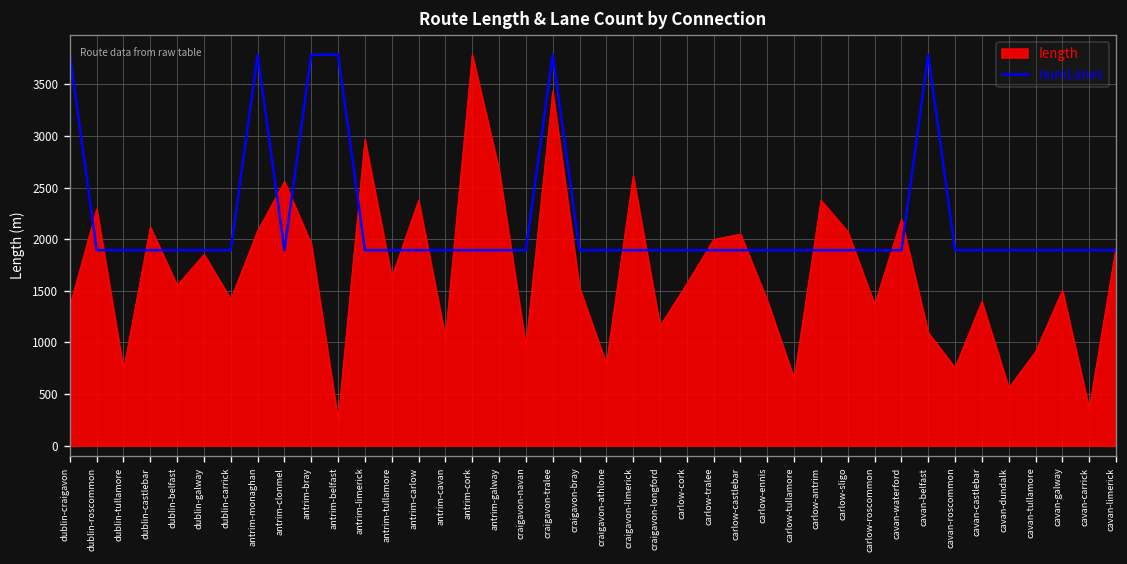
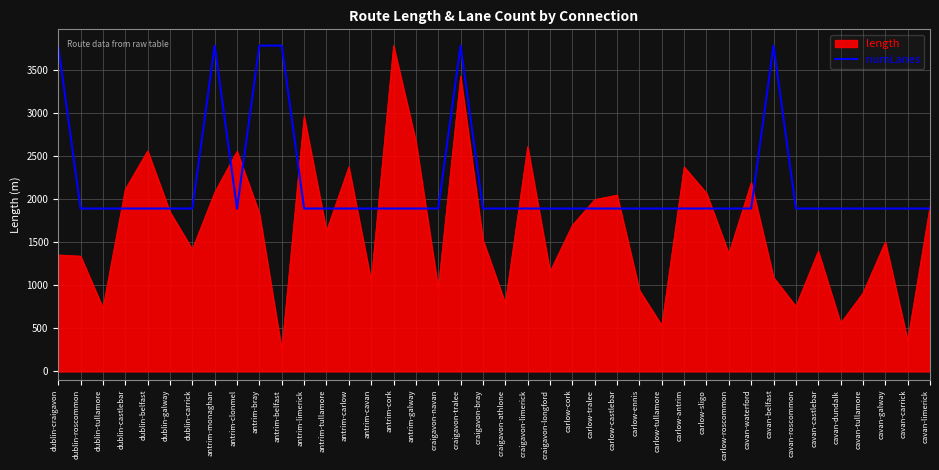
length, dublin-roscommon: 2300 -> 1300
length, dublin-belfast: 1600 -> 2600
length, antrim-bray: 2000 -> 1800
length, carlow-cork: 1600 -> 1700
length, carlow-ennis: 1400 -> 900
length, carlow-tullamore: 600 -> 500
